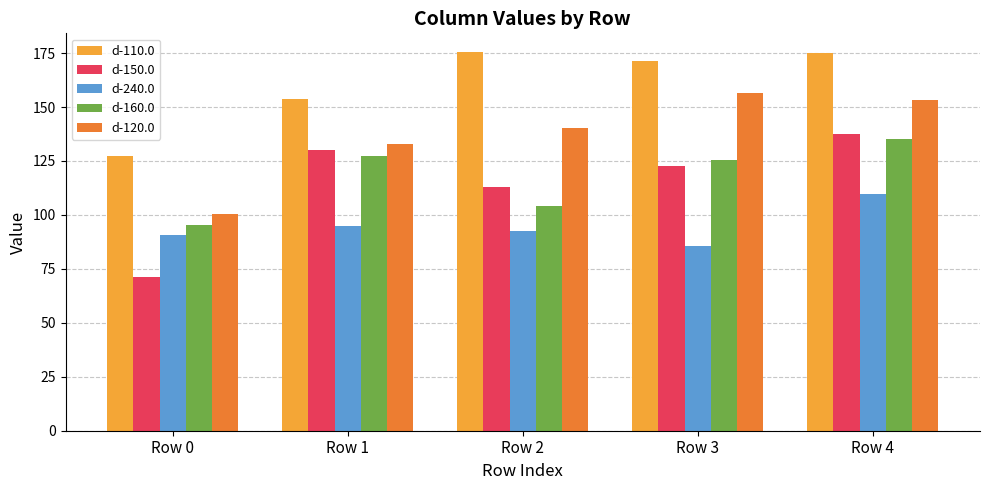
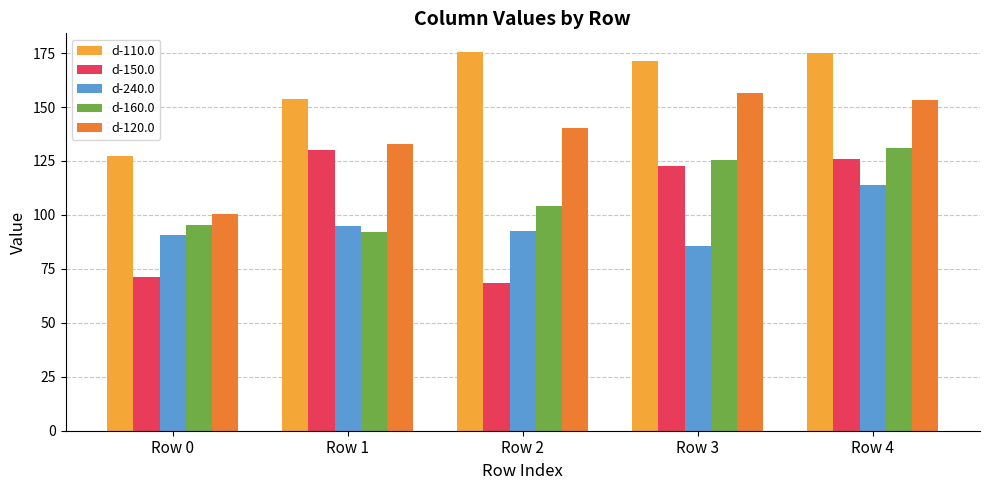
d-160.0, Row 1: 127 -> 92
d-150.0, Row 2: 113 -> 69
d-150.0, Row 4: 138 -> 126
d-240.0, Row 4: 110 -> 114
d-160.0, Row 4: 135 -> 131
